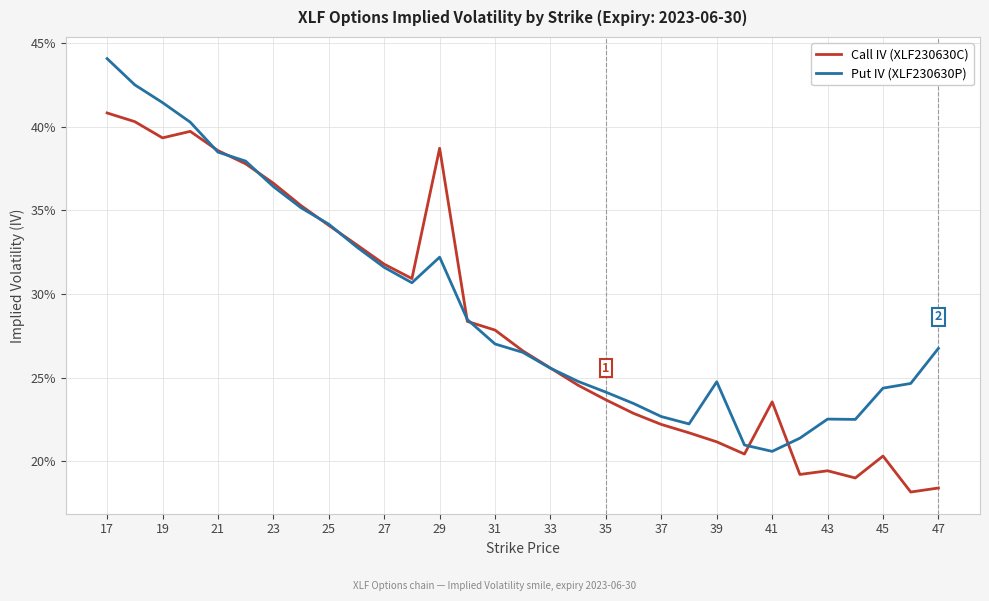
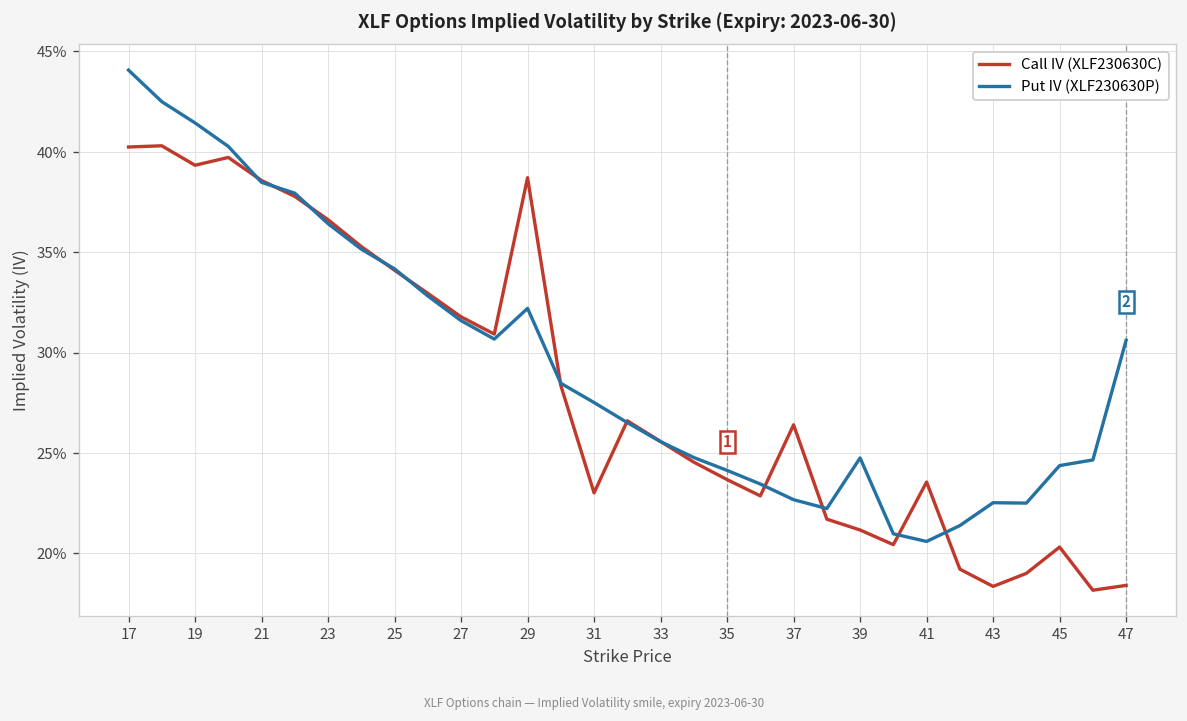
Call IV (XLF230630C), 17: 40.8% -> 40.2%
Call IV (XLF230630C), 31: 27.8% -> 23.0%
Put IV (XLF230630P), 31: 27.0% -> 27.5%
Call IV (XLF230630C), 37: 22.2% -> 26.4%
Call IV (XLF230630C), 43: 19.4% -> 18.4%
Put IV (XLF230630P), 47: 26.8% -> 30.6%
